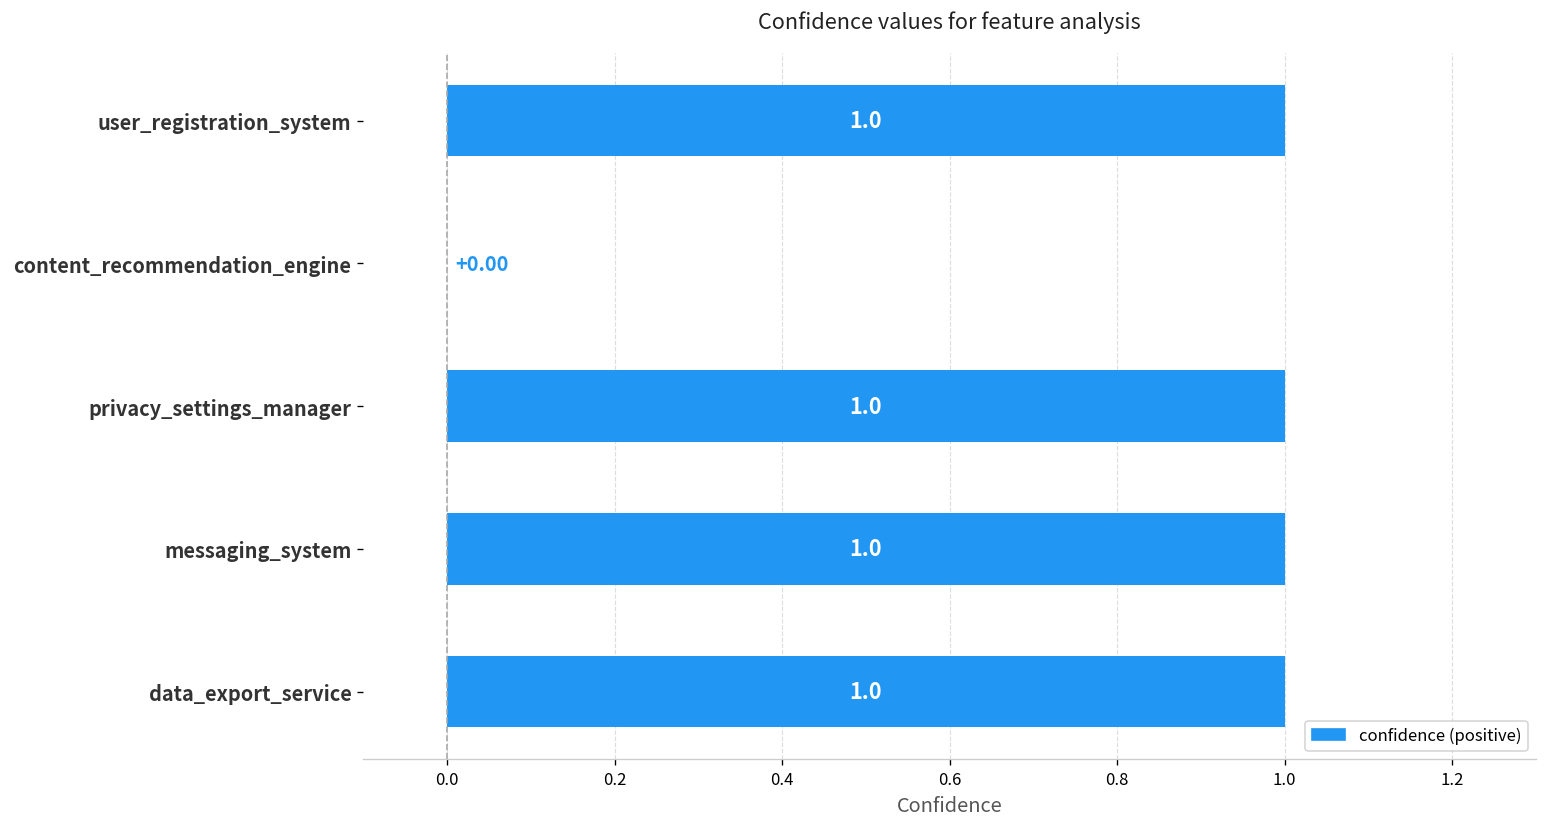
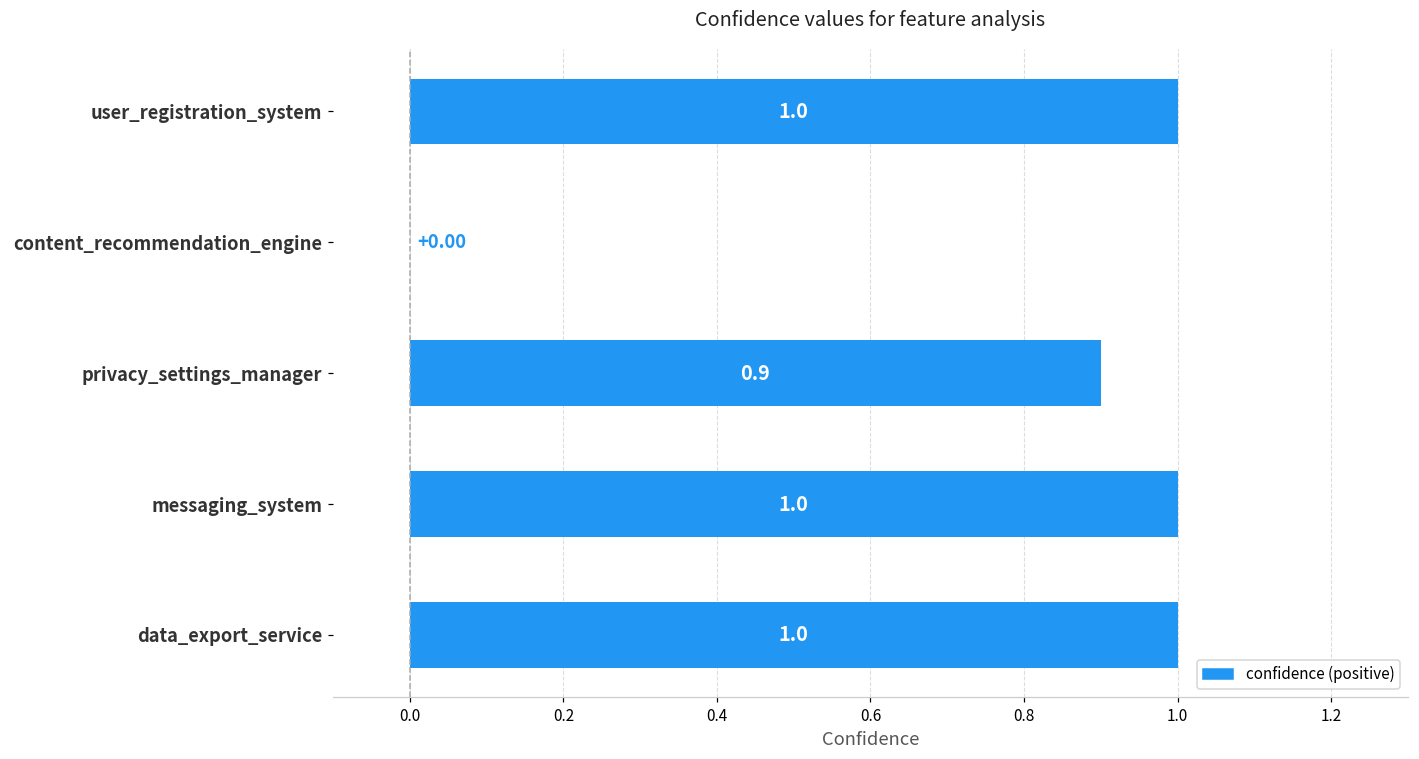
privacy_settings_manager: 1.0 -> 0.9
